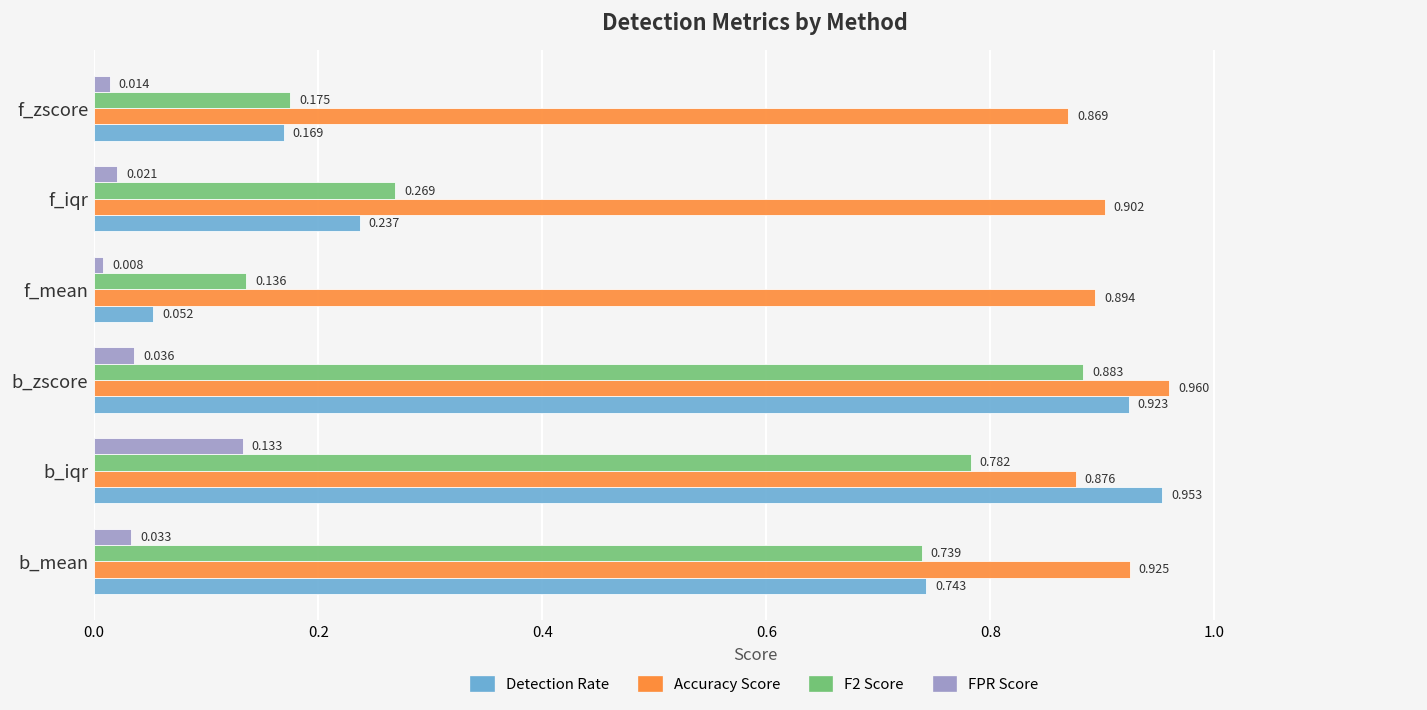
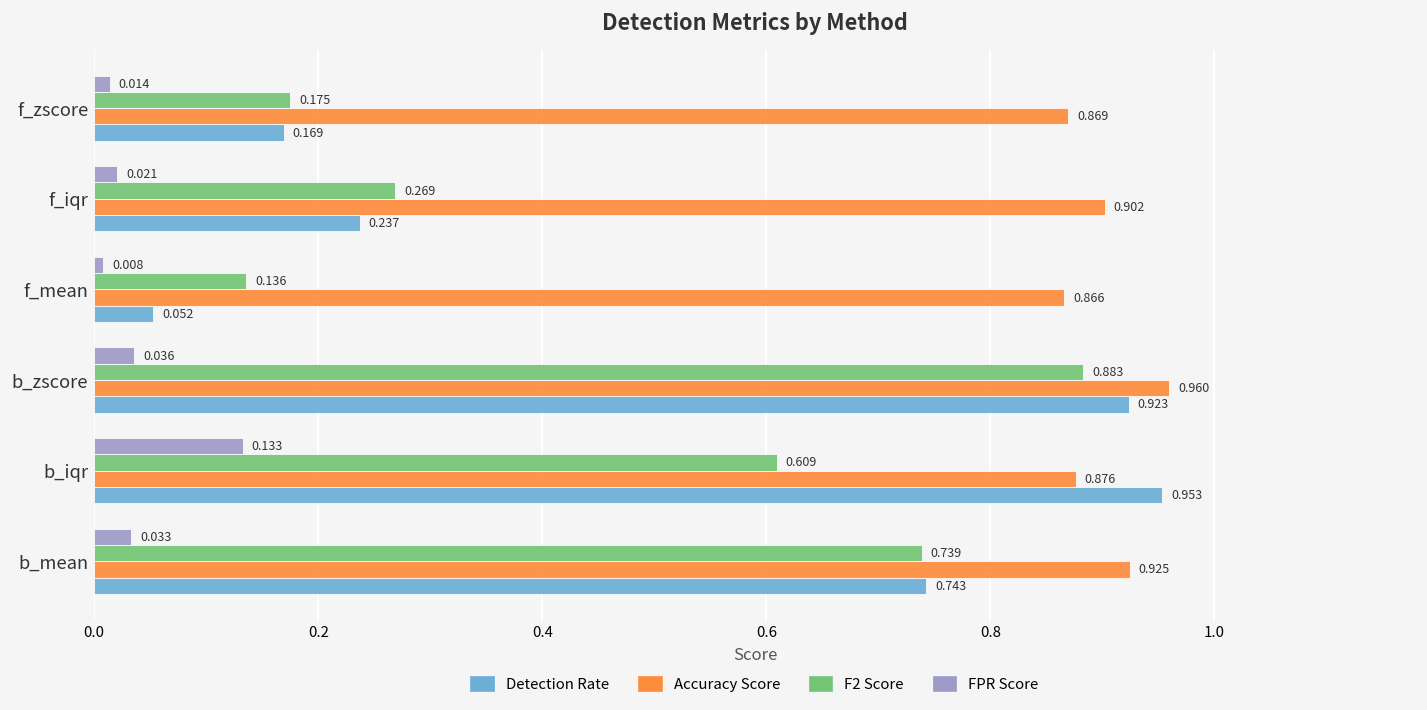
Accuracy Score, f_mean: 0.894 -> 0.866
F2 Score, b_iqr: 0.782 -> 0.609
